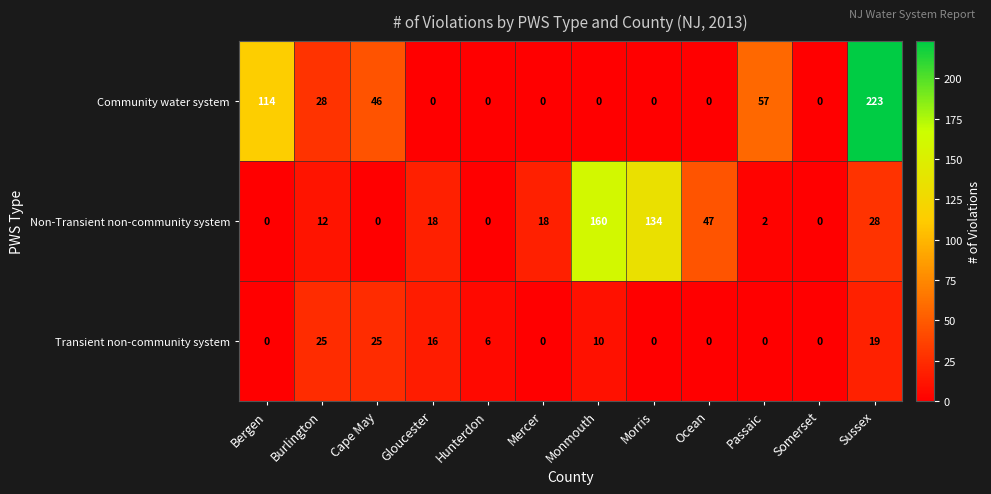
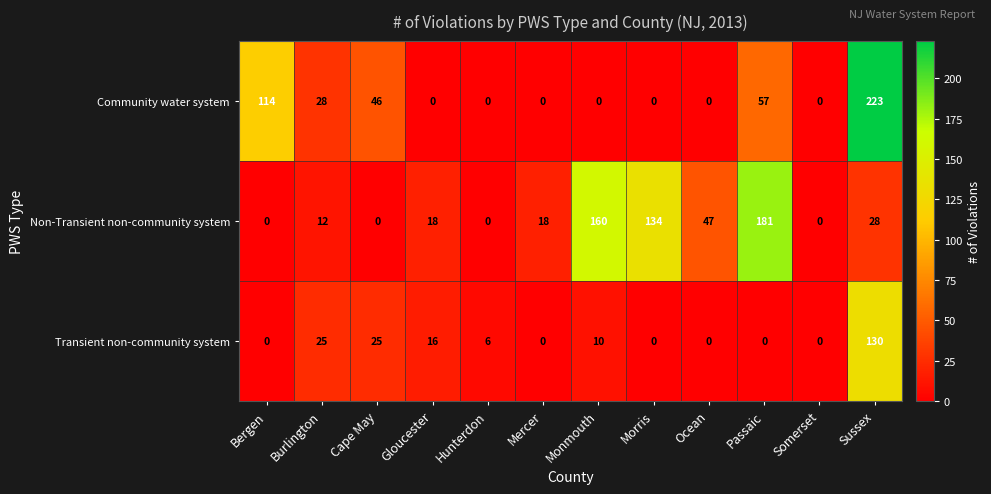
Non-Transient non-community system, Passaic: 2 -> 181
Transient non-community system, Sussex: 19 -> 130
